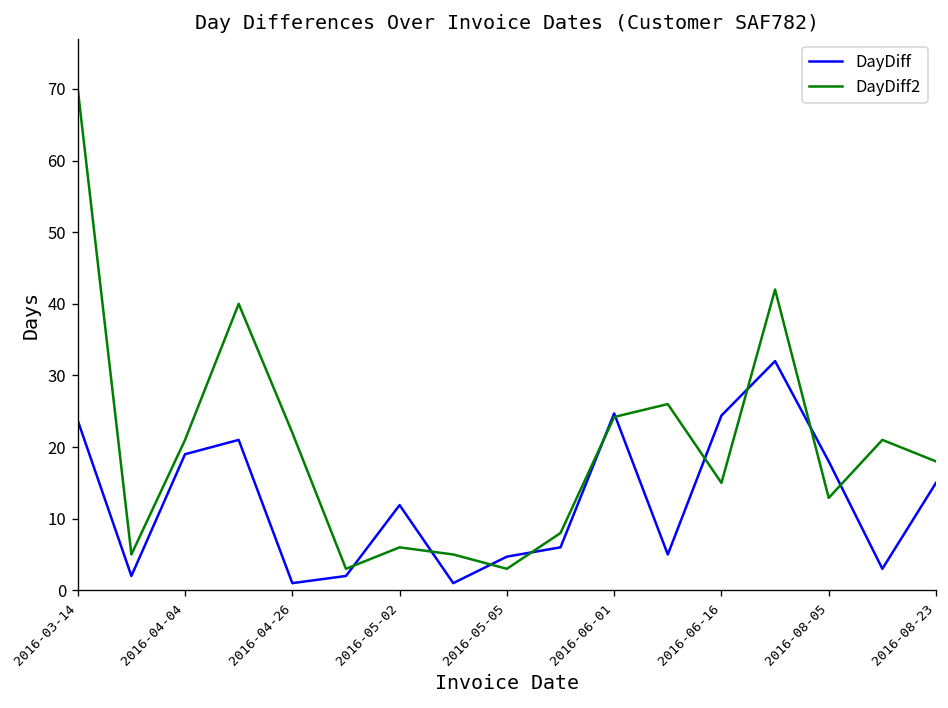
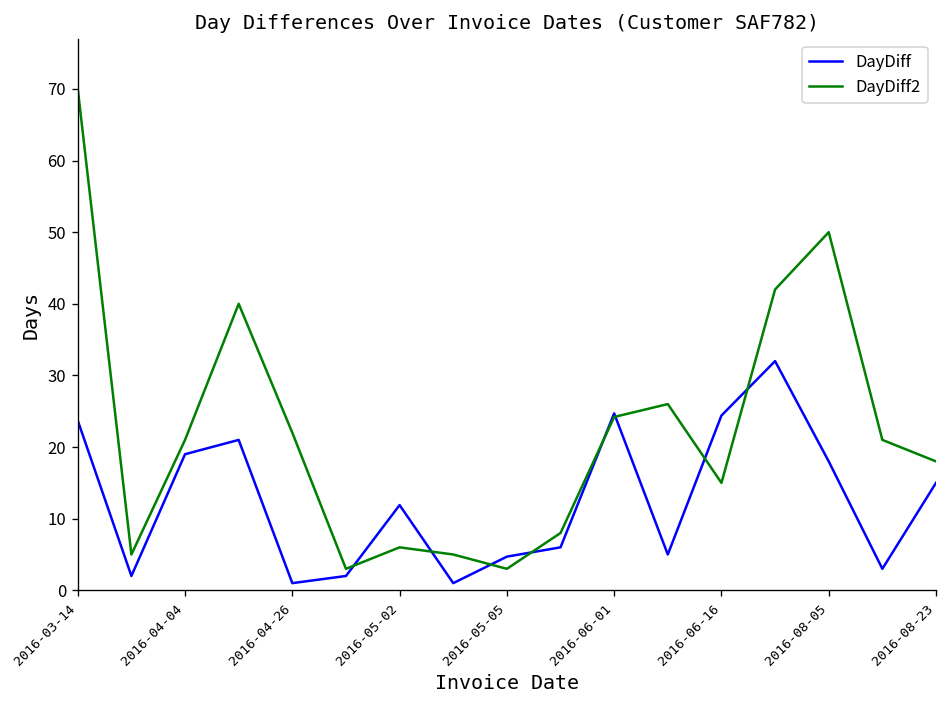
DayDiff2, 2016-08-05: 13 -> 50
